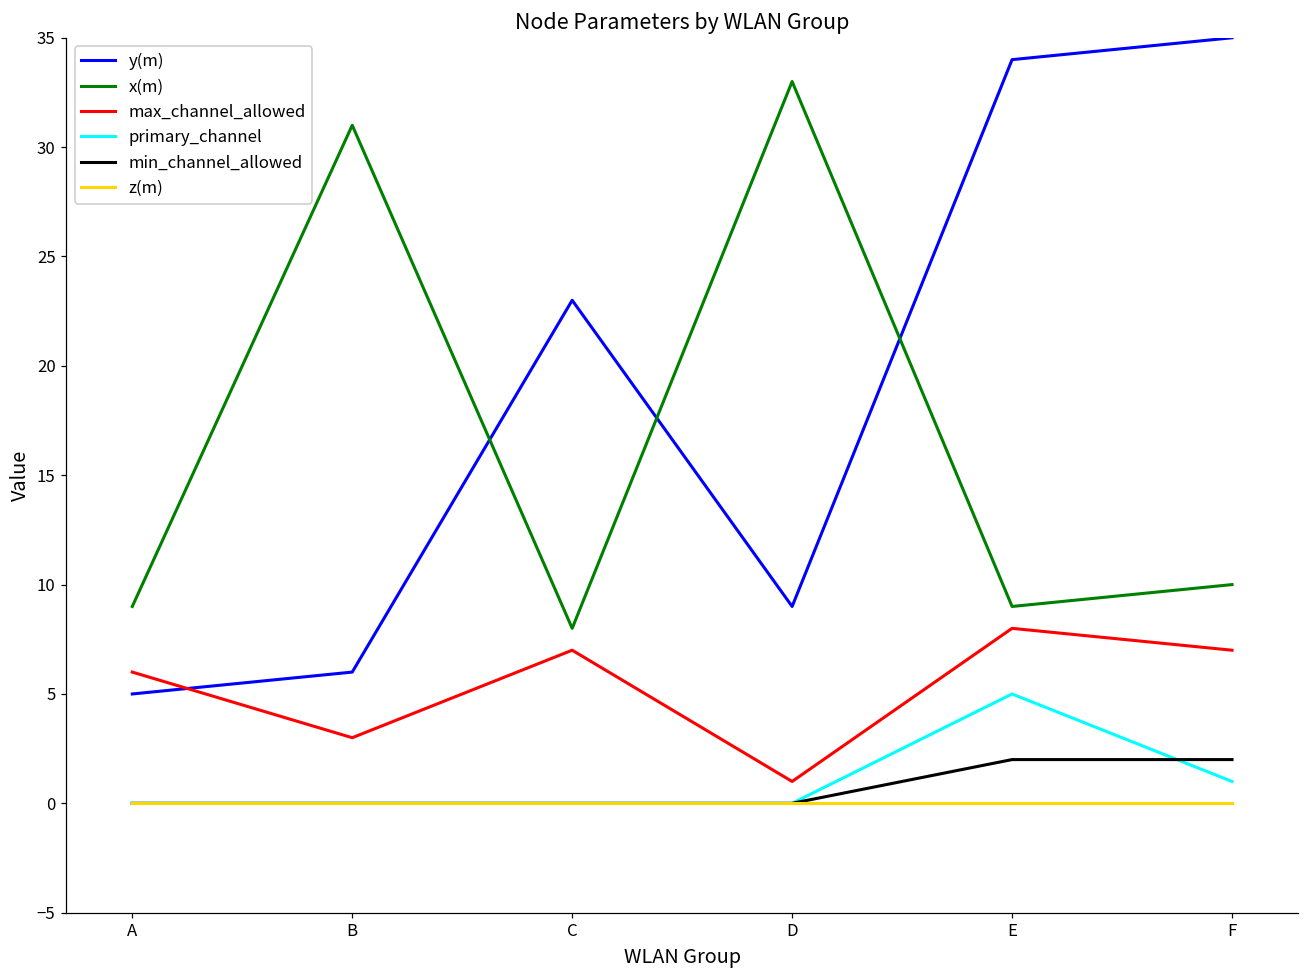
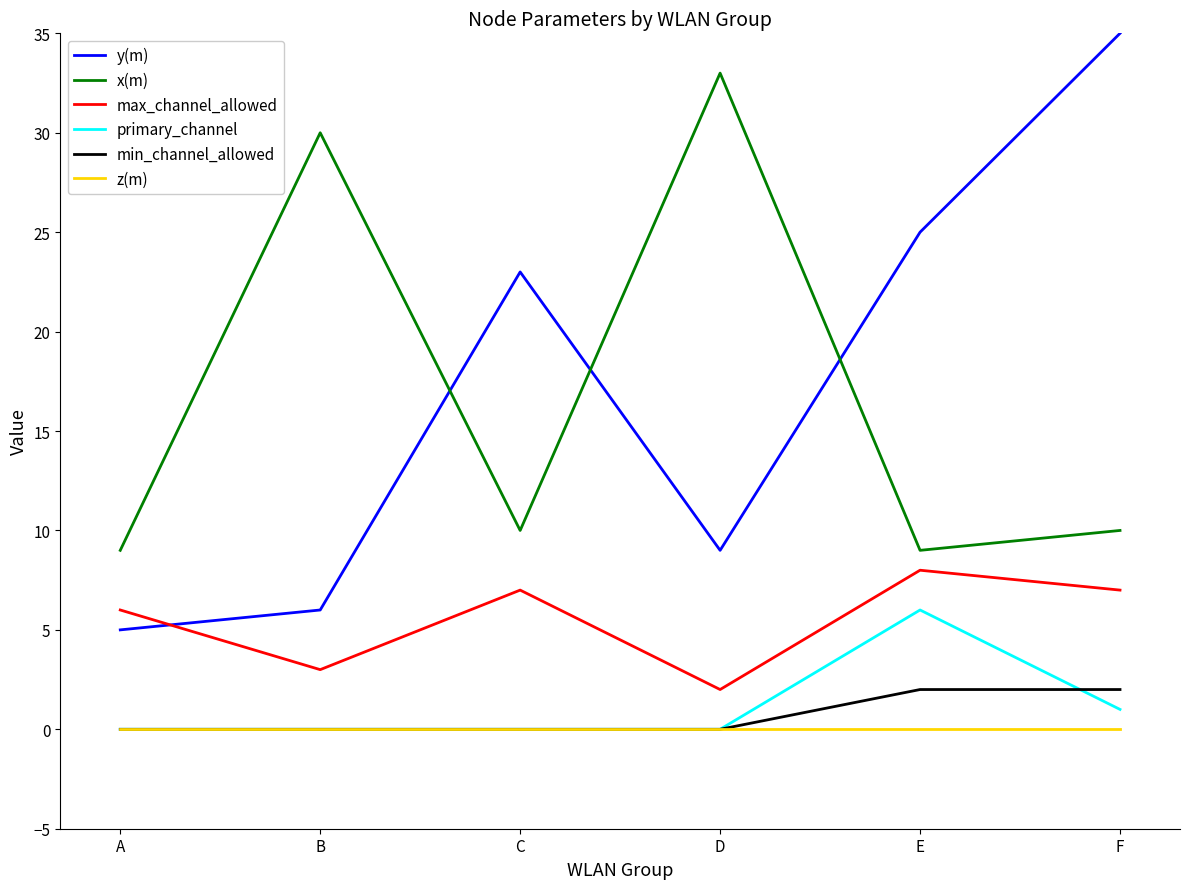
x(m), B: 31 -> 30
x(m), C: 8 -> 10
max_channel_allowed, D: 1 -> 2
y(m), E: 34 -> 25
primary_channel, E: 5 -> 6
